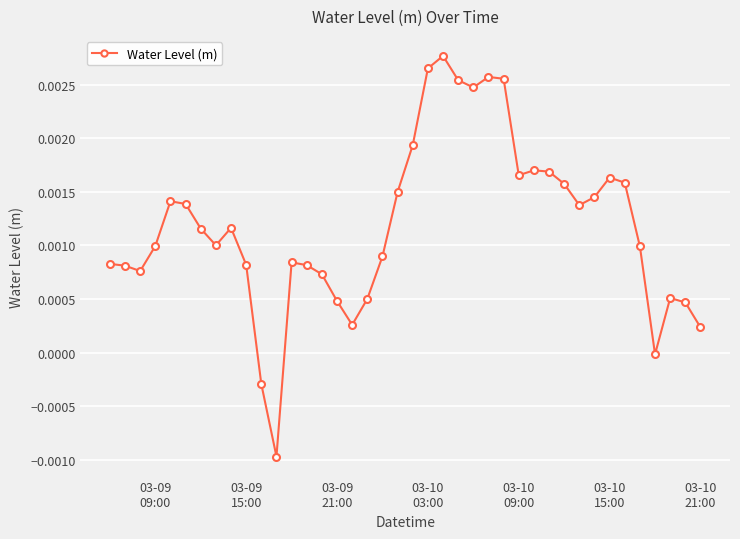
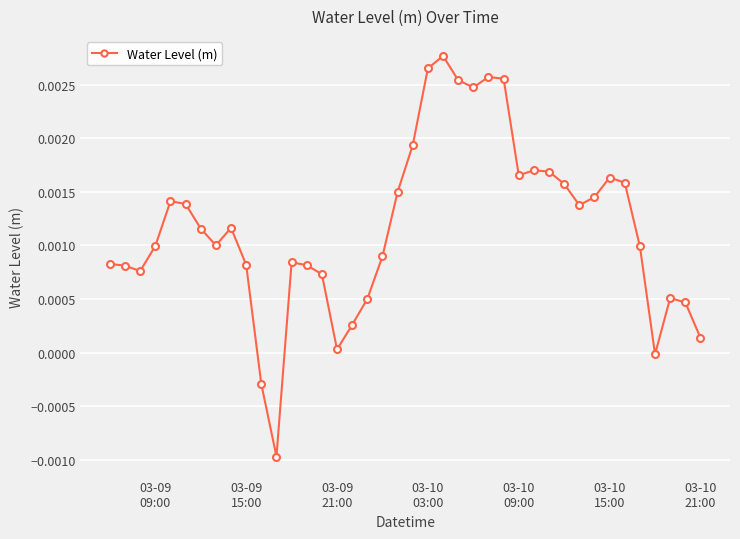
03-09 21:00: 0.00048 -> 0.00003
03-10 21:00: 0.00024 -> 0.00014
